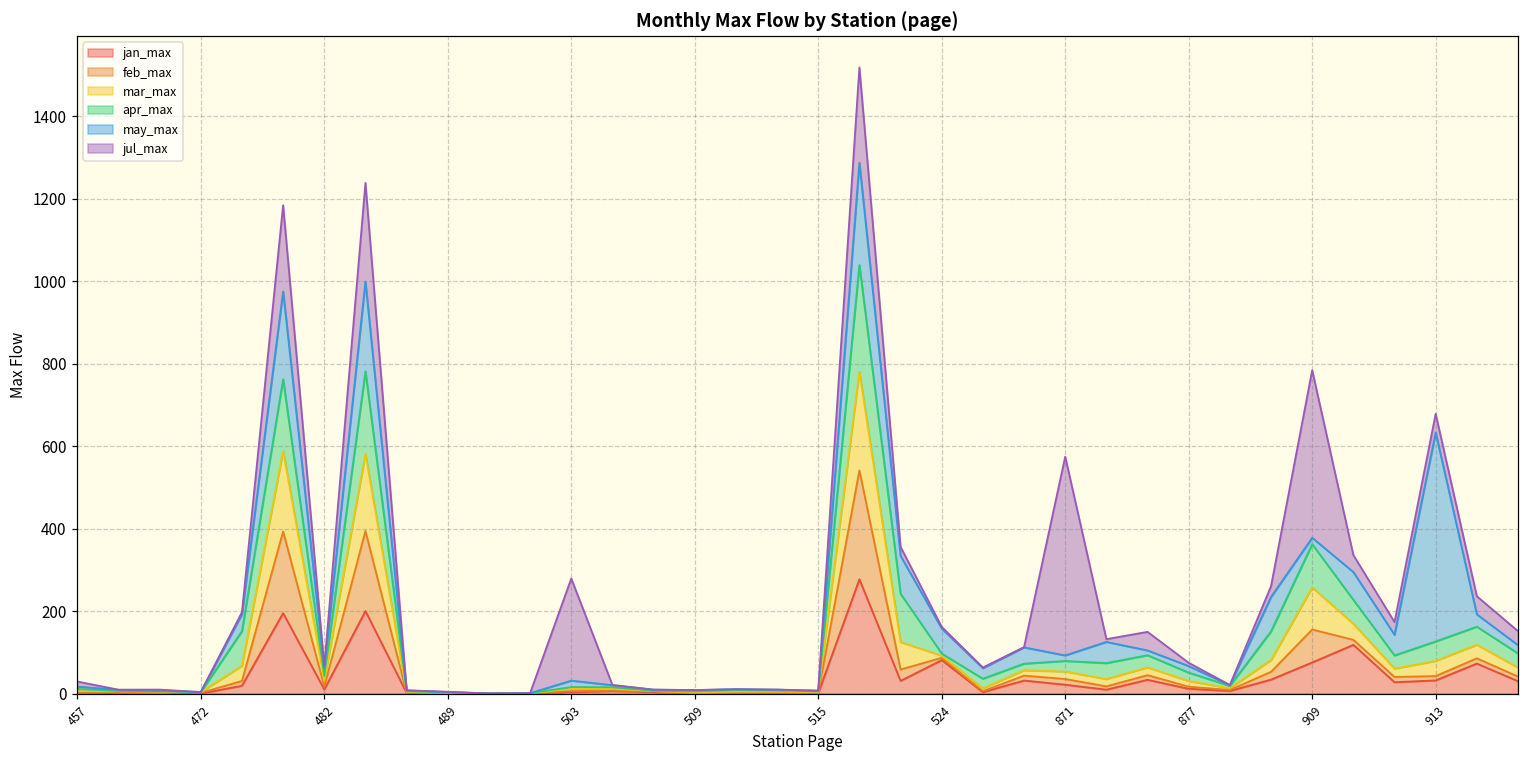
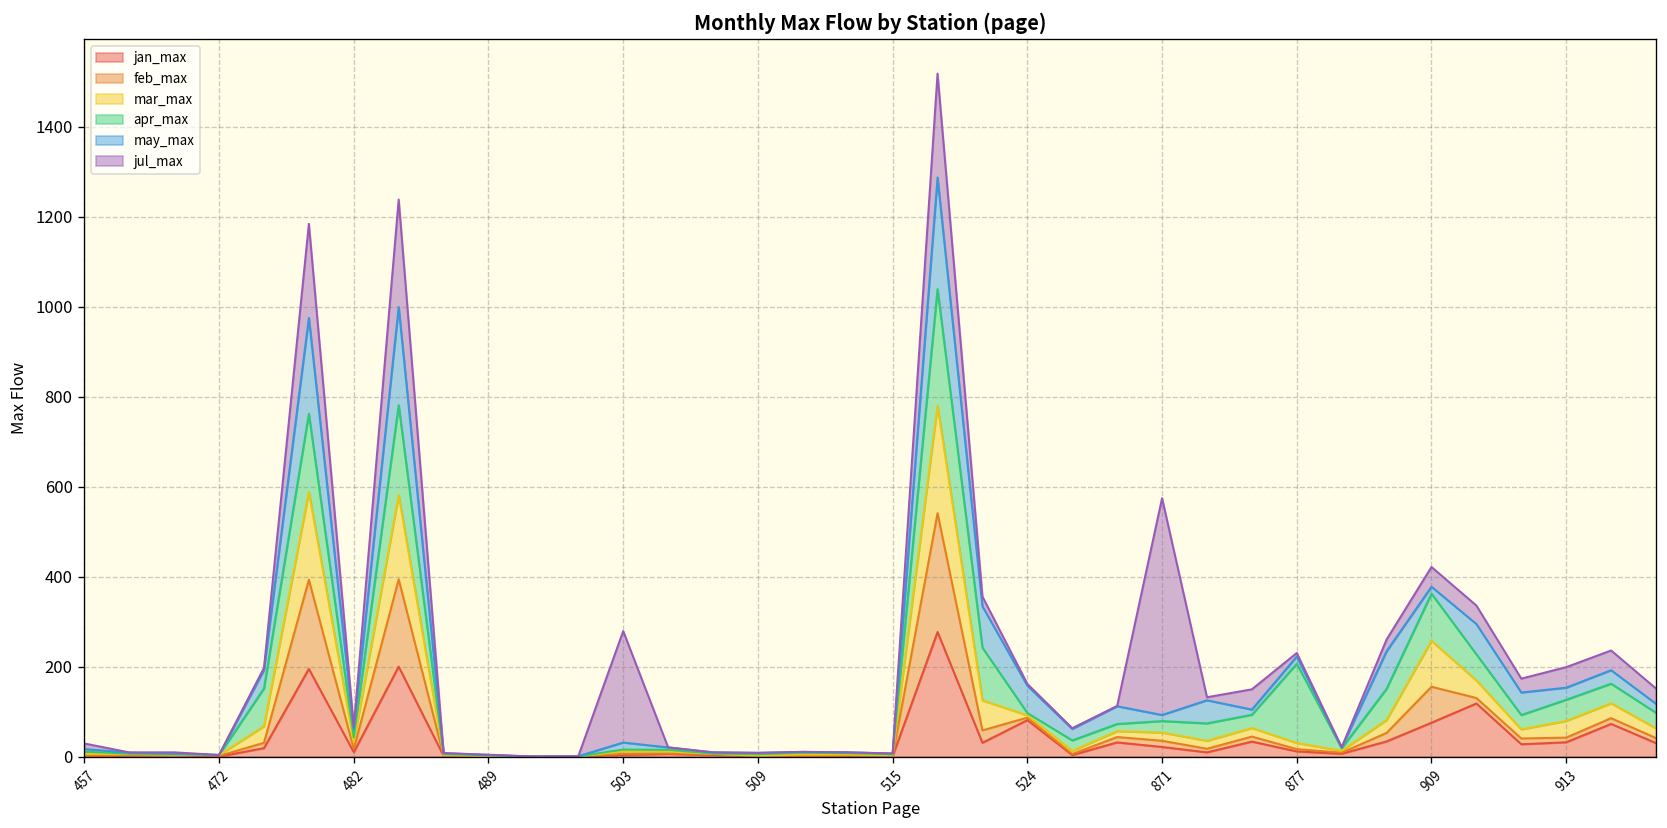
apr_max, 877: 20 -> 180
jul_max, 909: 410 -> 40
may_max, 913: 510 -> 30
